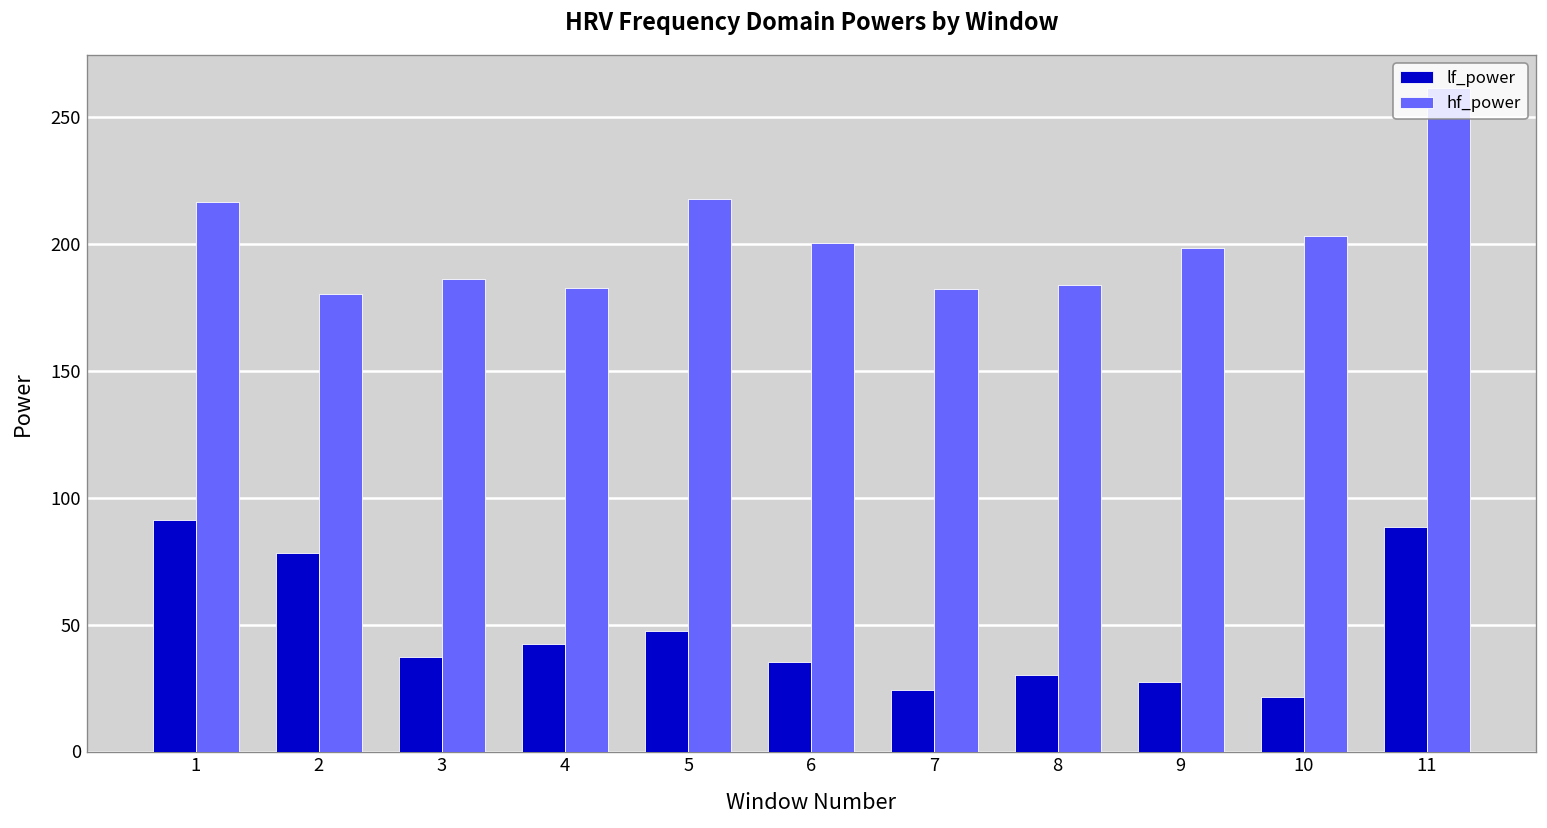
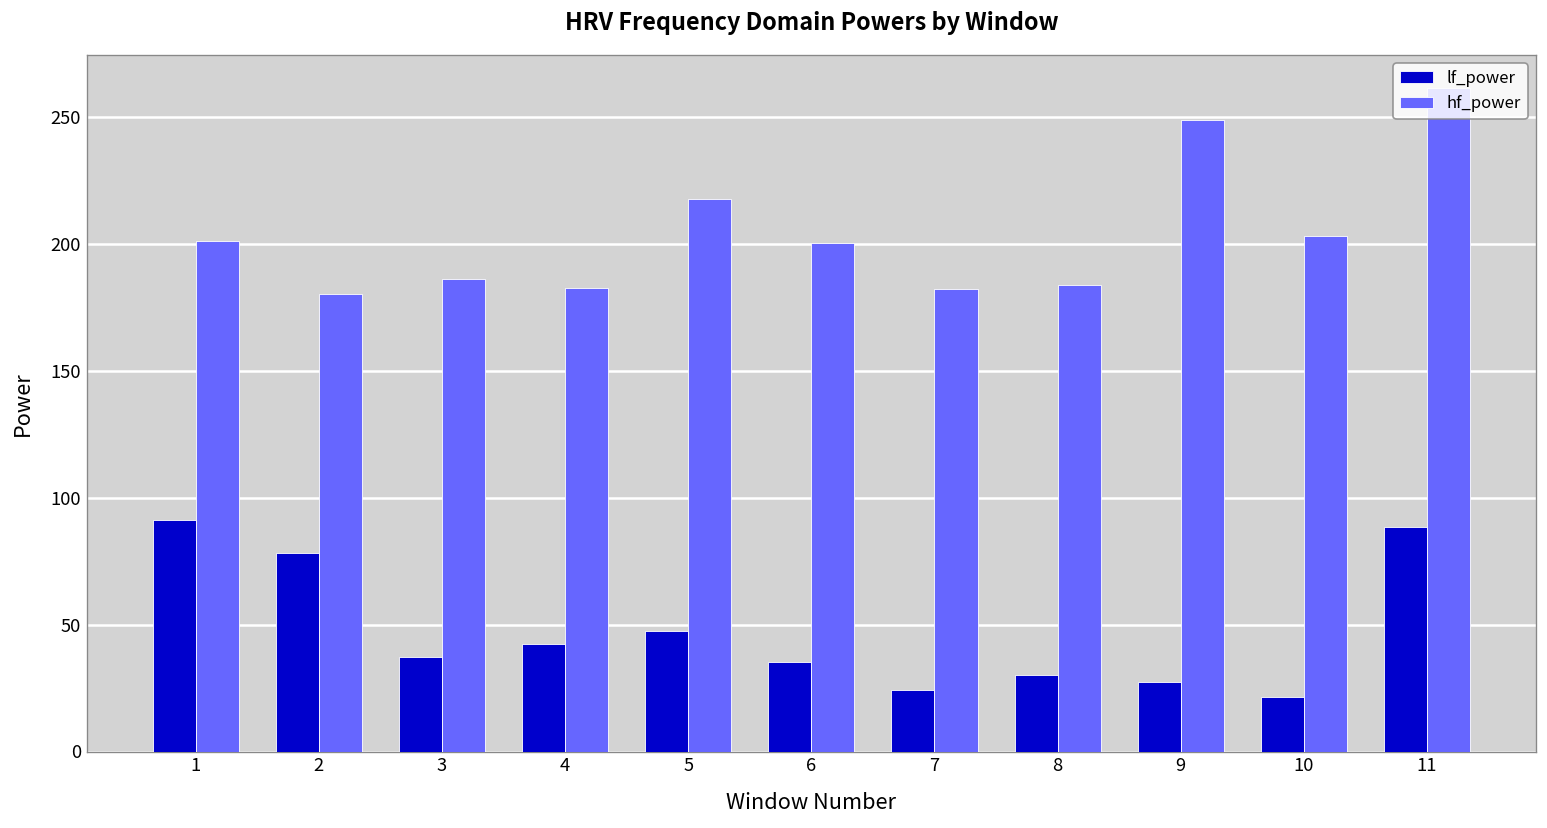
hf_power, 1: 216 -> 201
hf_power, 9: 198 -> 249
